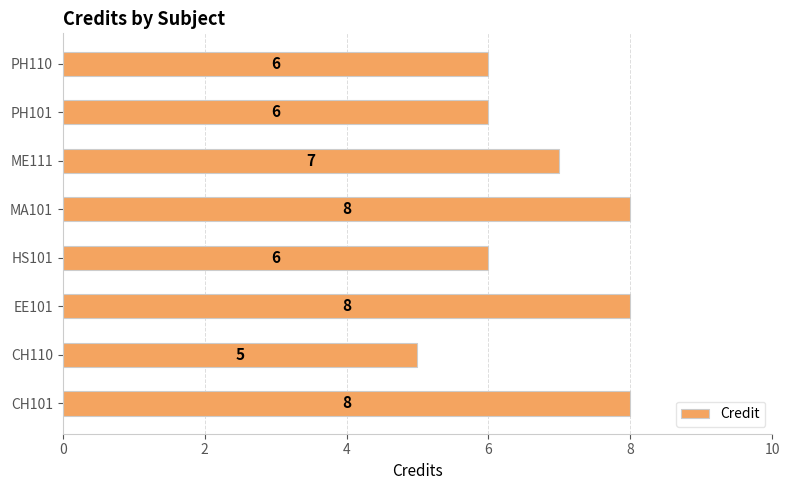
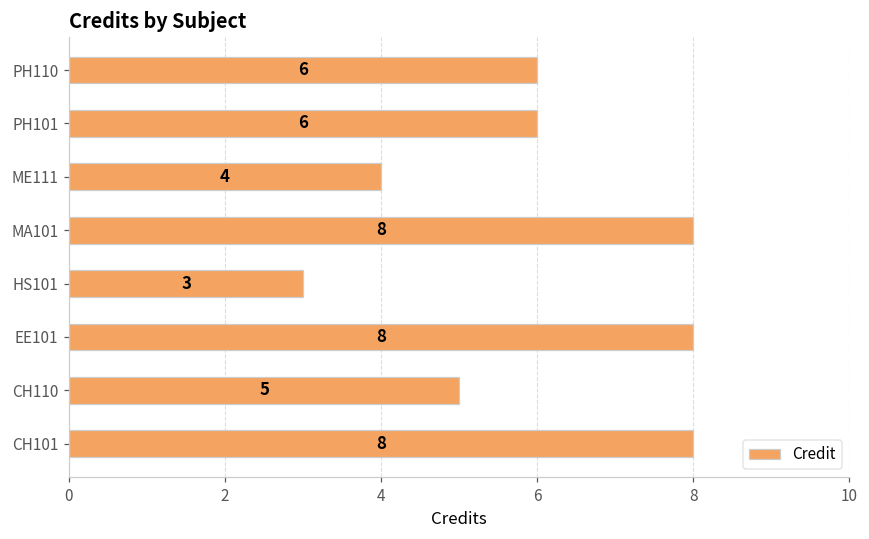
ME111: 7 -> 4
HS101: 6 -> 3
